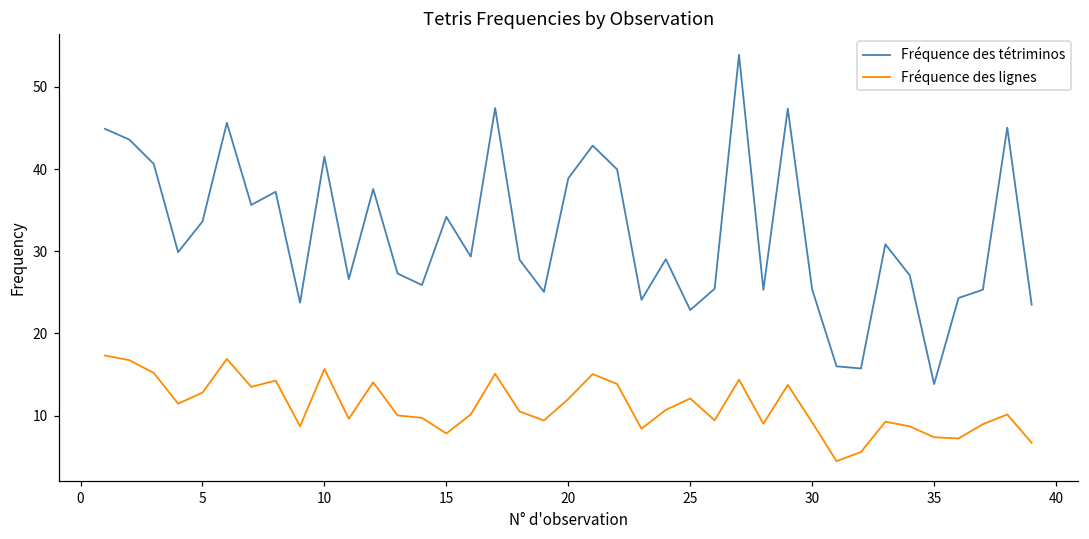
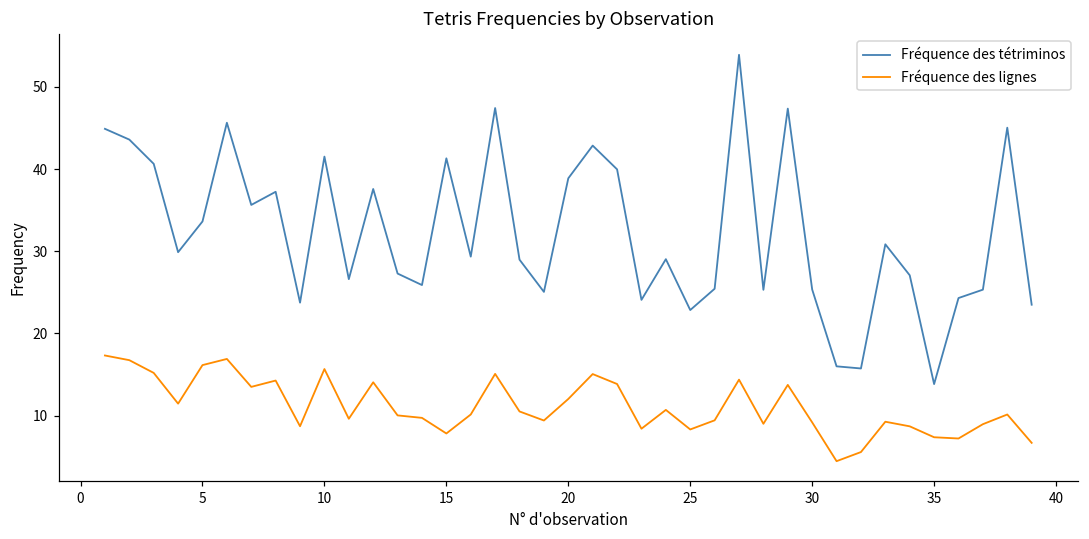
Fréquence des lignes, 5: 13 -> 16
Fréquence des tétriminos, 15: 34 -> 41
Fréquence des lignes, 25: 12 -> 8
